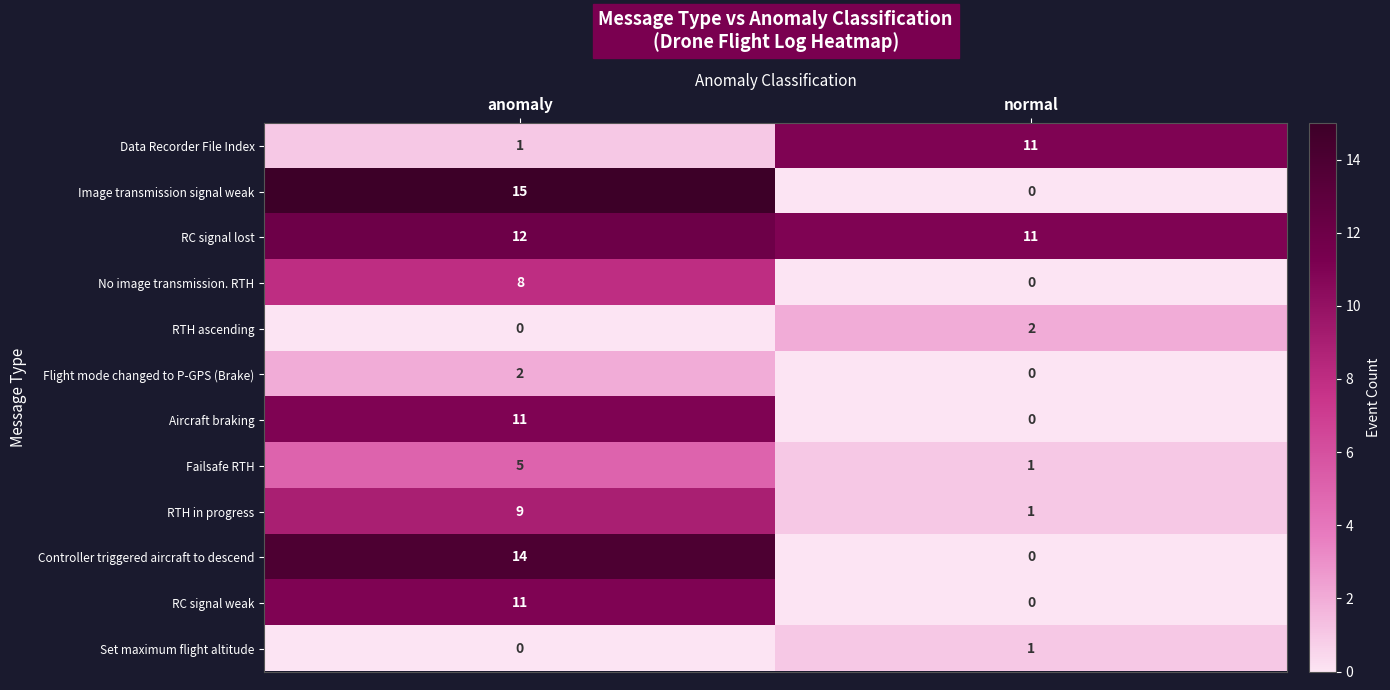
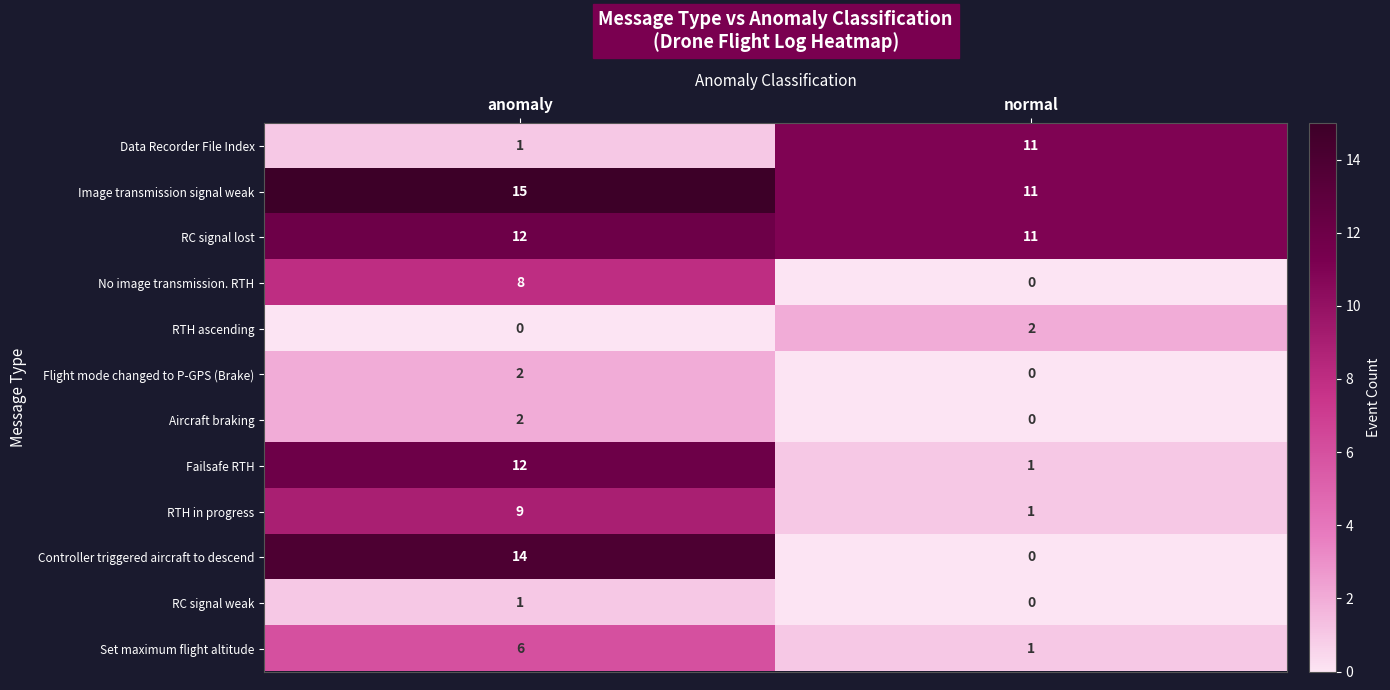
Image transmission signal weak, normal: 0 -> 11
Aircraft braking, anomaly: 11 -> 2
Failsafe RTH, anomaly: 5 -> 12
RC signal weak, anomaly: 11 -> 1
Set maximum flight altitude, anomaly: 0 -> 6
